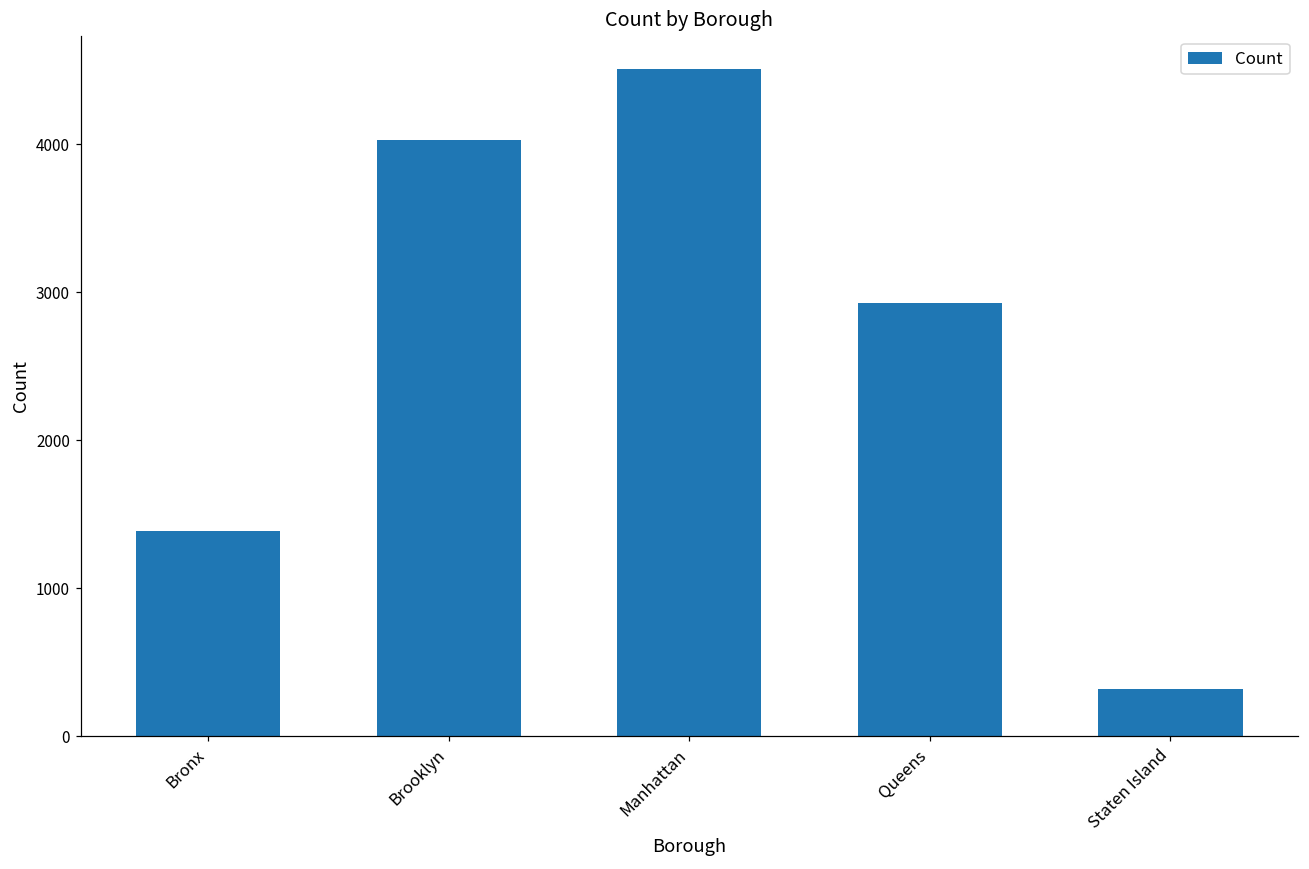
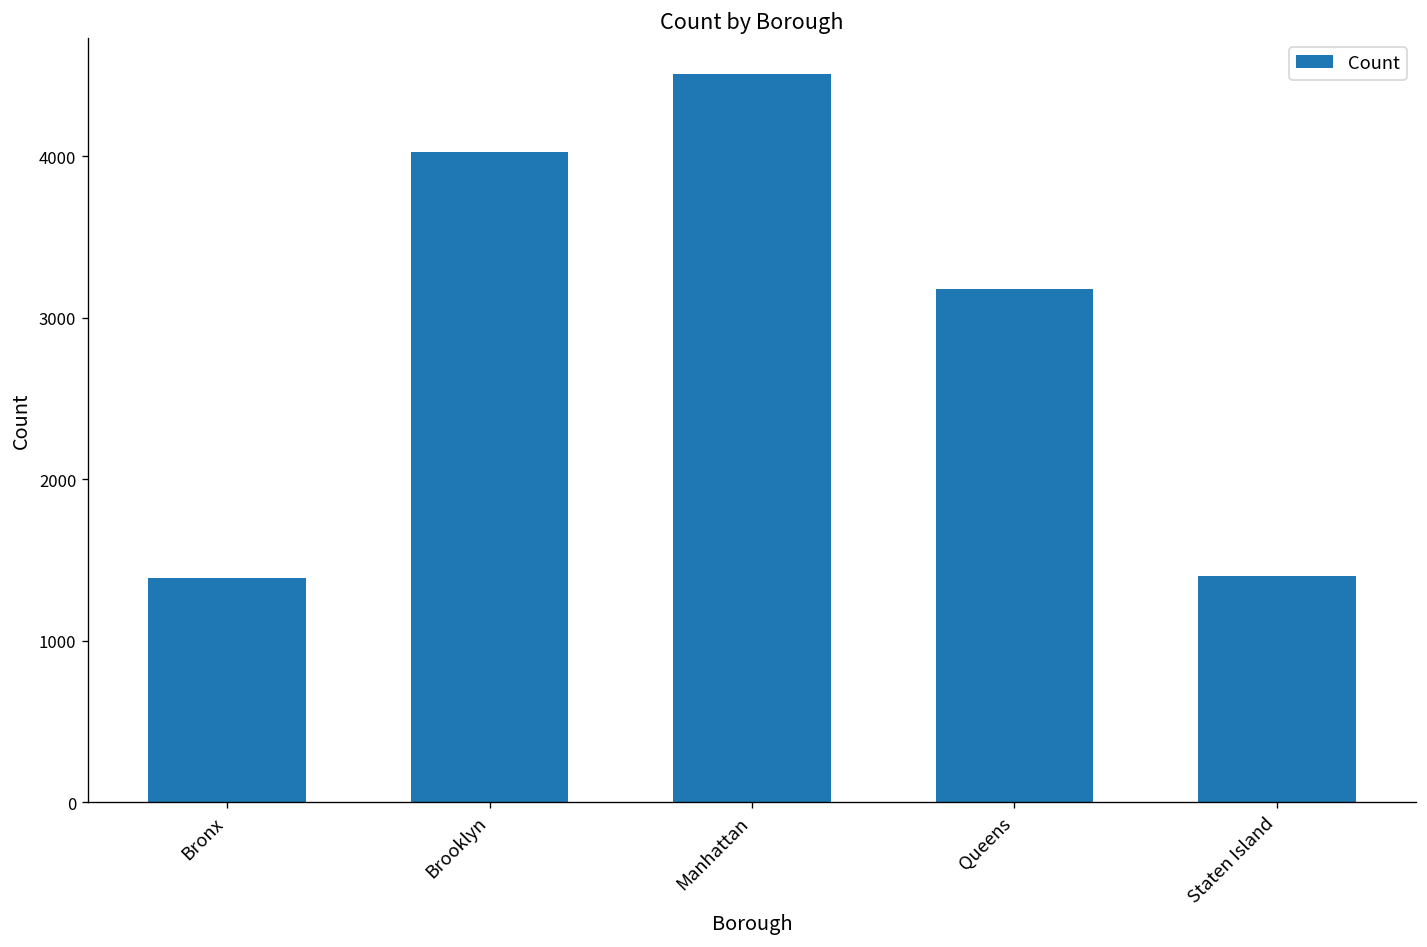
Queens: 2930 -> 3180
Staten Island: 320 -> 1400
